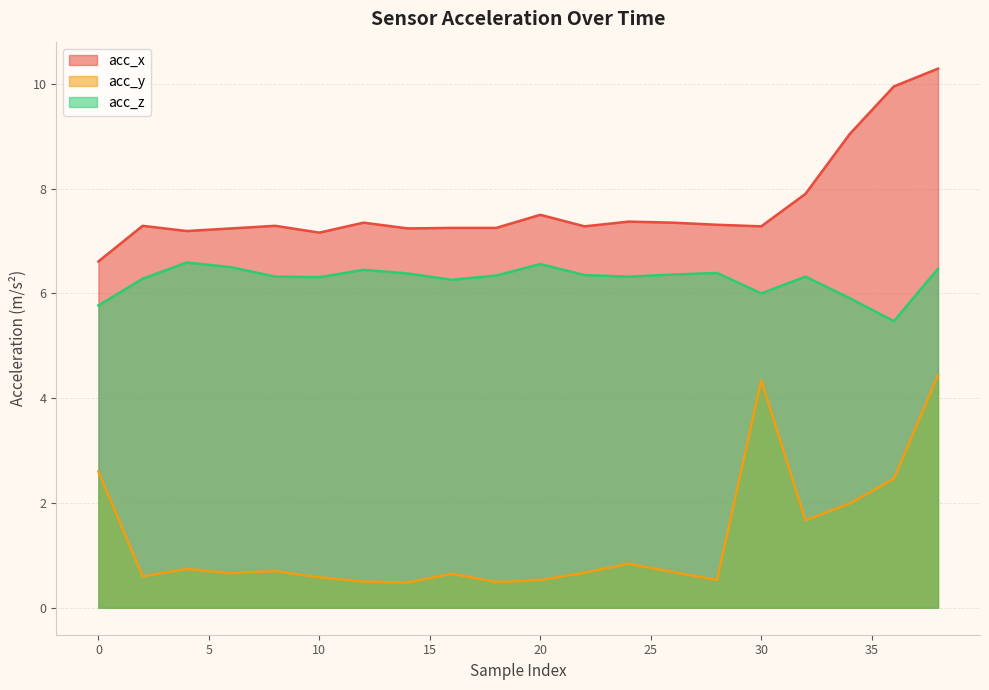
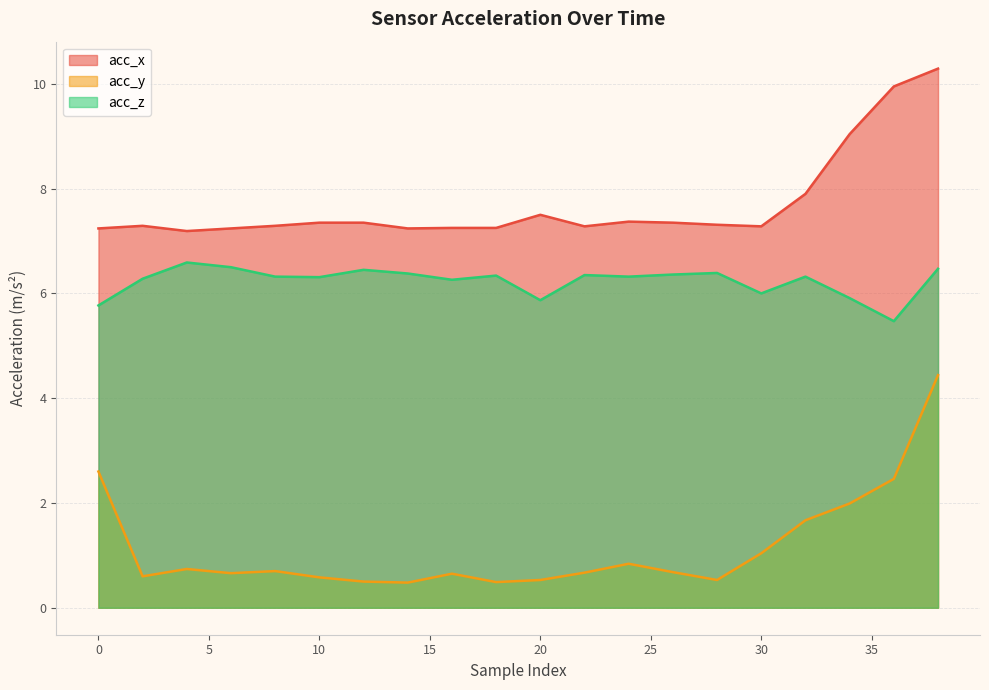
acc_x, 0: 6.6 -> 7.2
acc_x, 10: 7.2 -> 7.4
acc_z, 20: 6.6 -> 5.9
acc_y, 30: 4.3 -> 1.0
